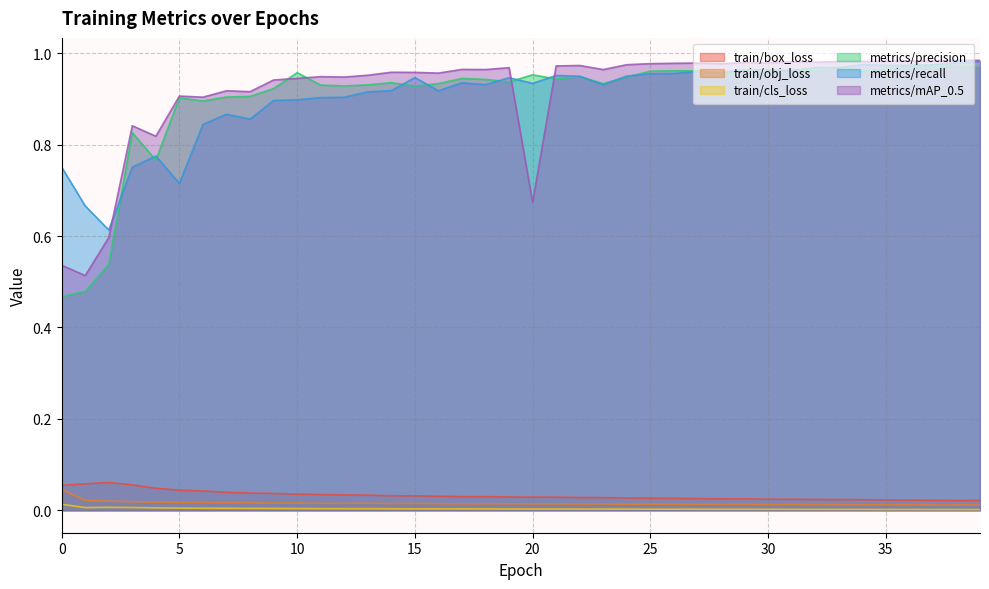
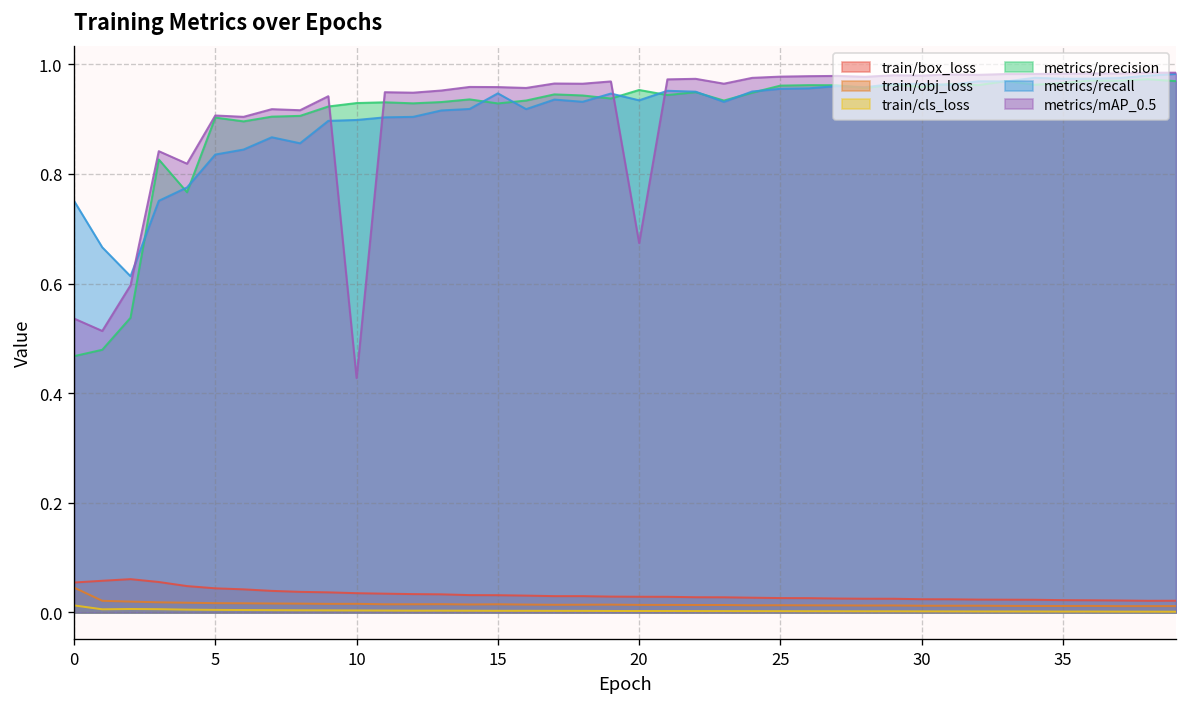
metrics/recall, 5: 0.72 -> 0.84
metrics/precision, 10: 0.96 -> 0.93
metrics/mAP_0.5, 10: 0.95 -> 0.43
